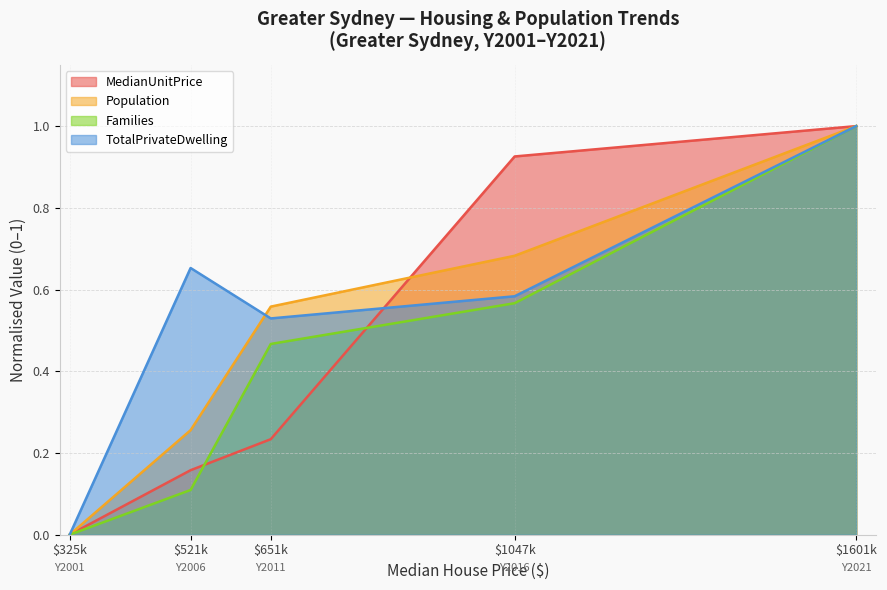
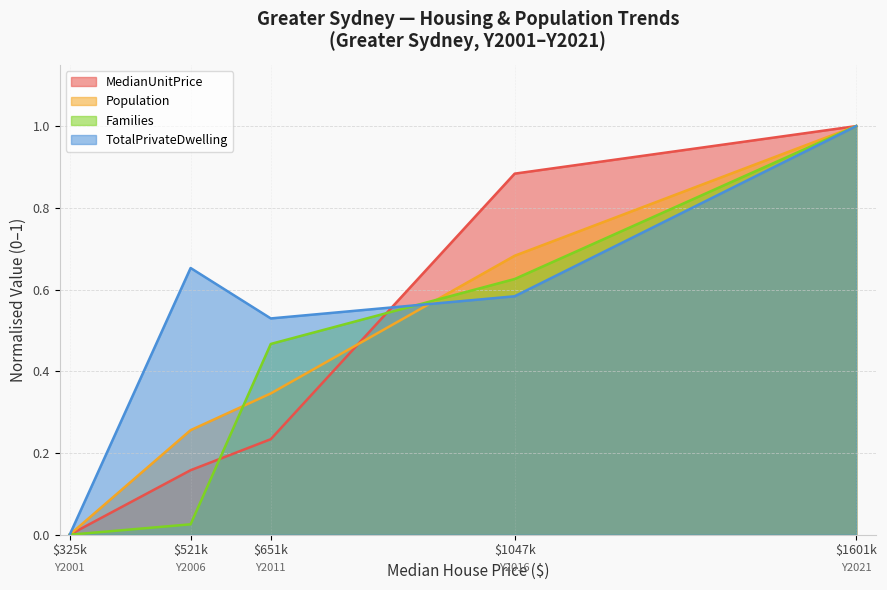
Families, $521k: 0.11 -> 0.03
Population, $651k: 0.56 -> 0.35
MedianUnitPrice, $1047k: 0.93 -> 0.88
Families, $1047k: 0.57 -> 0.63
